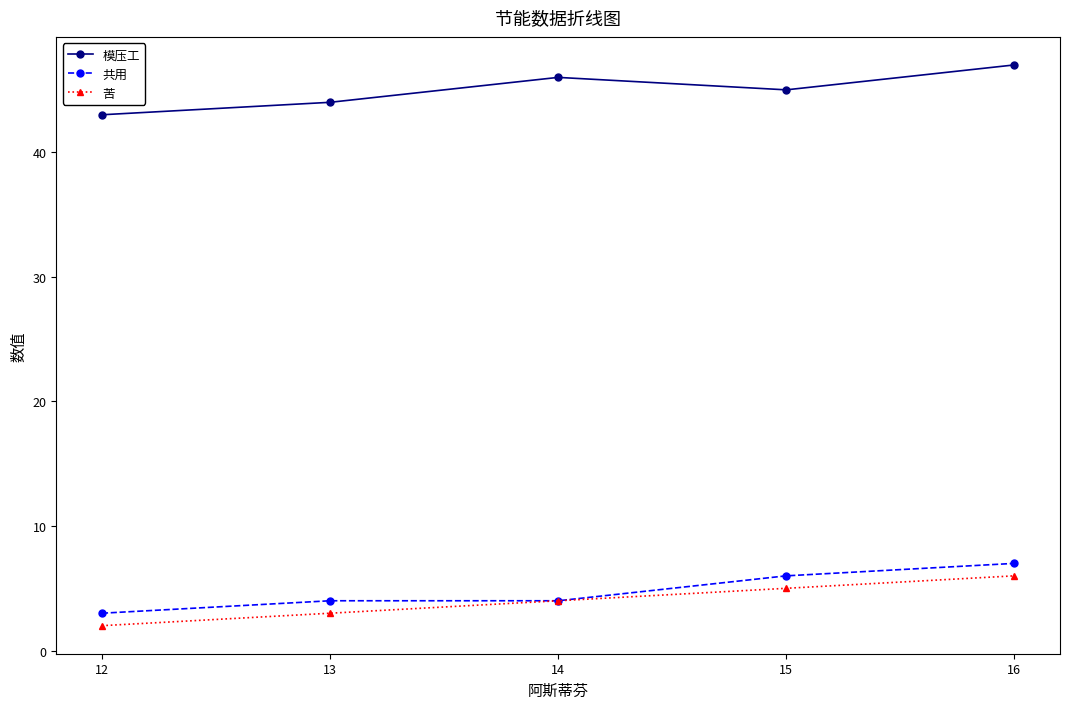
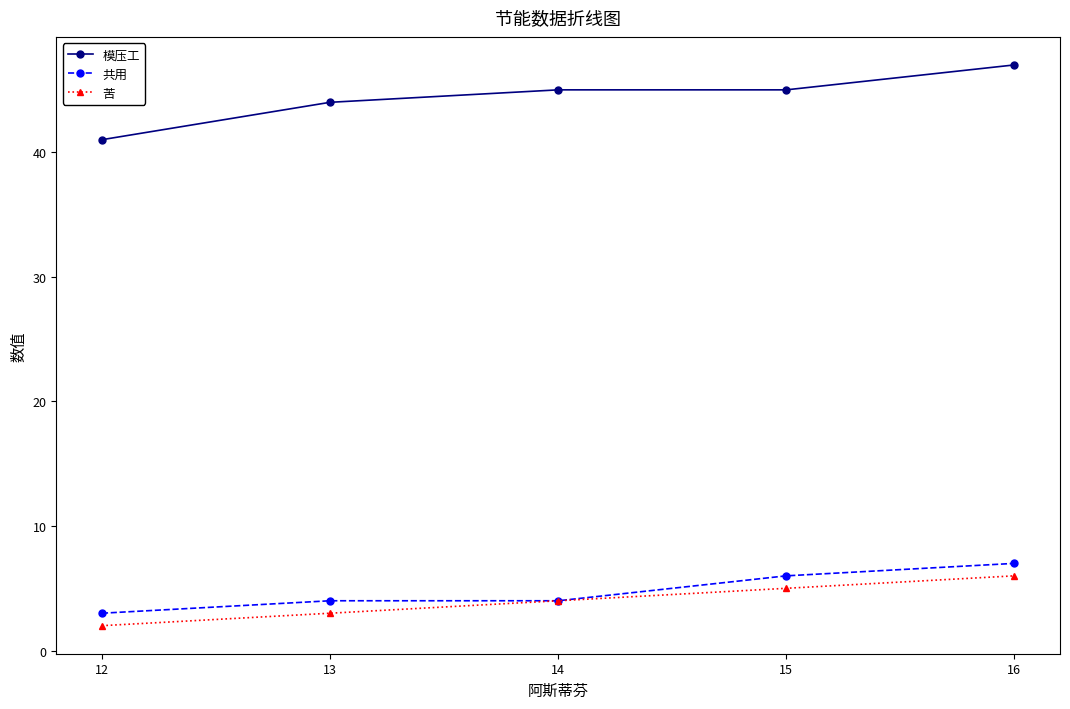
模压工, 12: 43 -> 41
模压工, 14: 46 -> 45
